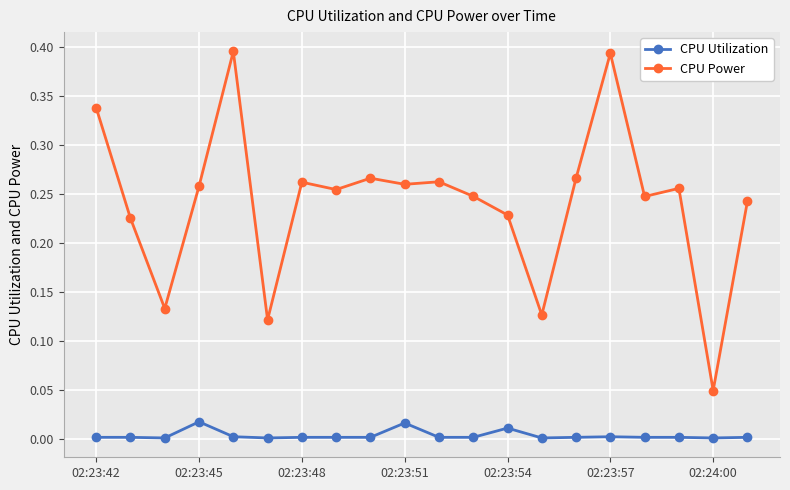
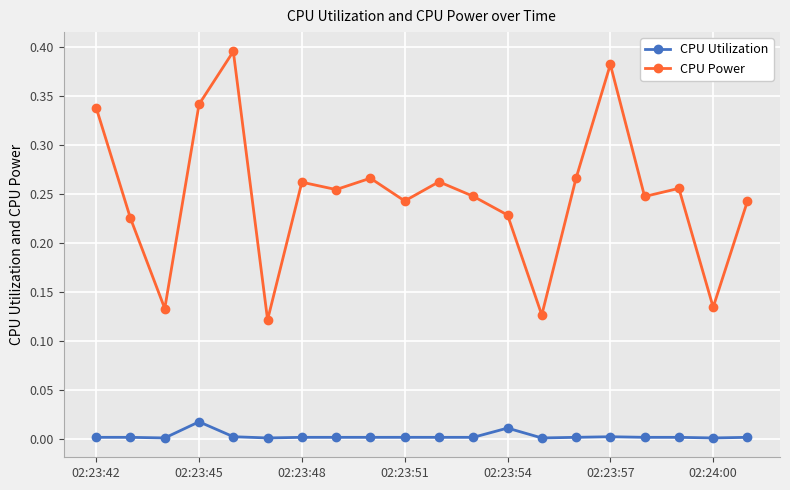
CPU Power, 02:23:45: 0.26 -> 0.34
CPU Utilization, 02:23:51: 0.02 -> 0.00
CPU Power, 02:23:51: 0.26 -> 0.24
CPU Power, 02:23:57: 0.39 -> 0.38
CPU Power, 02:24:00: 0.05 -> 0.13
